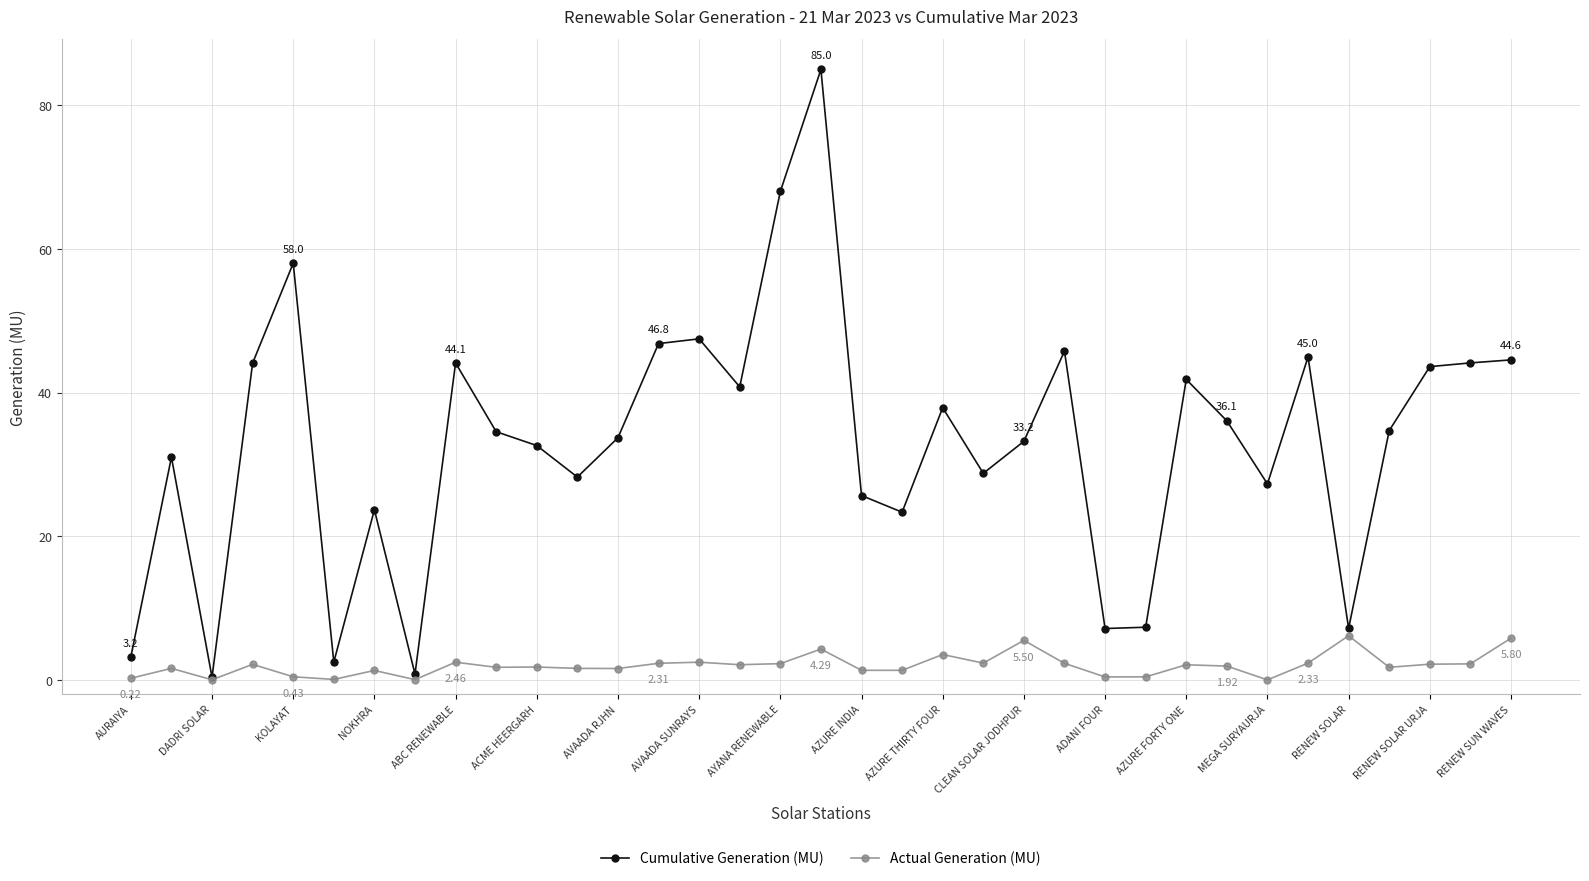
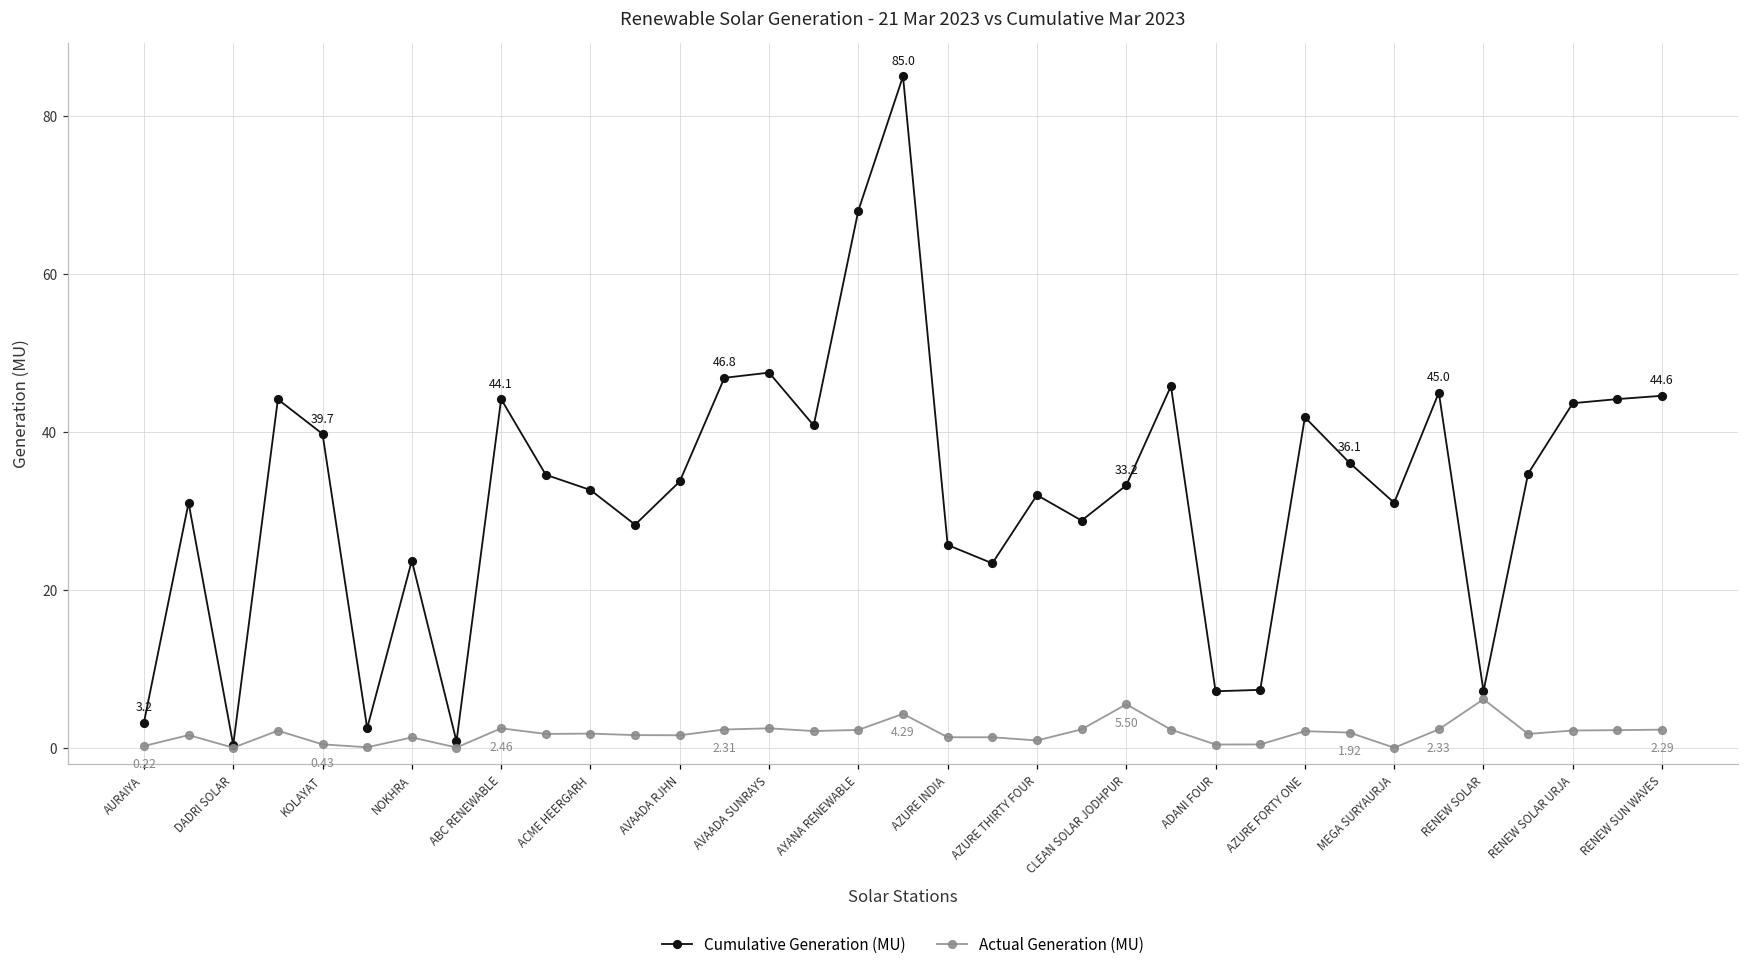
Cumulative Generation (MU), KOLAYAT: 58.0 -> 39.7
Cumulative Generation (MU), AZURE THIRTY FOUR: 38 -> 32
Actual Generation (MU), AZURE THIRTY FOUR: 4 -> 1
Cumulative Generation (MU), MEGA SURYAURJA: 27 -> 31
Actual Generation (MU), RENEW SUN WAVES: 5.80 -> 2.29
